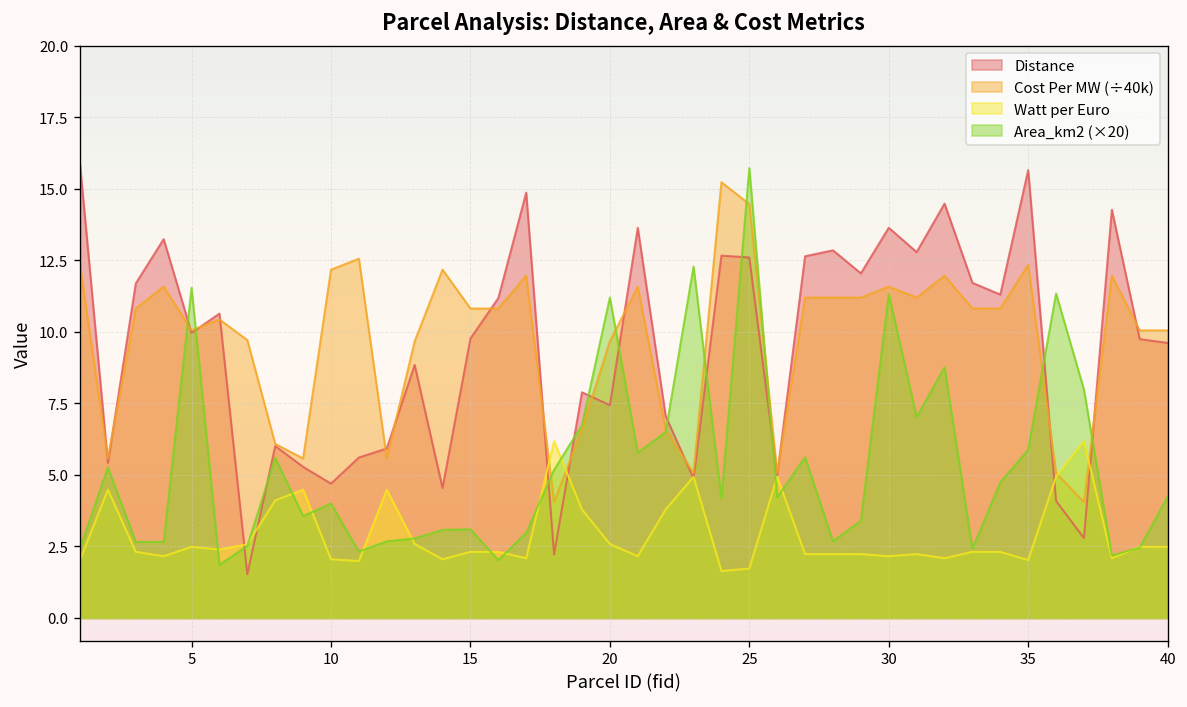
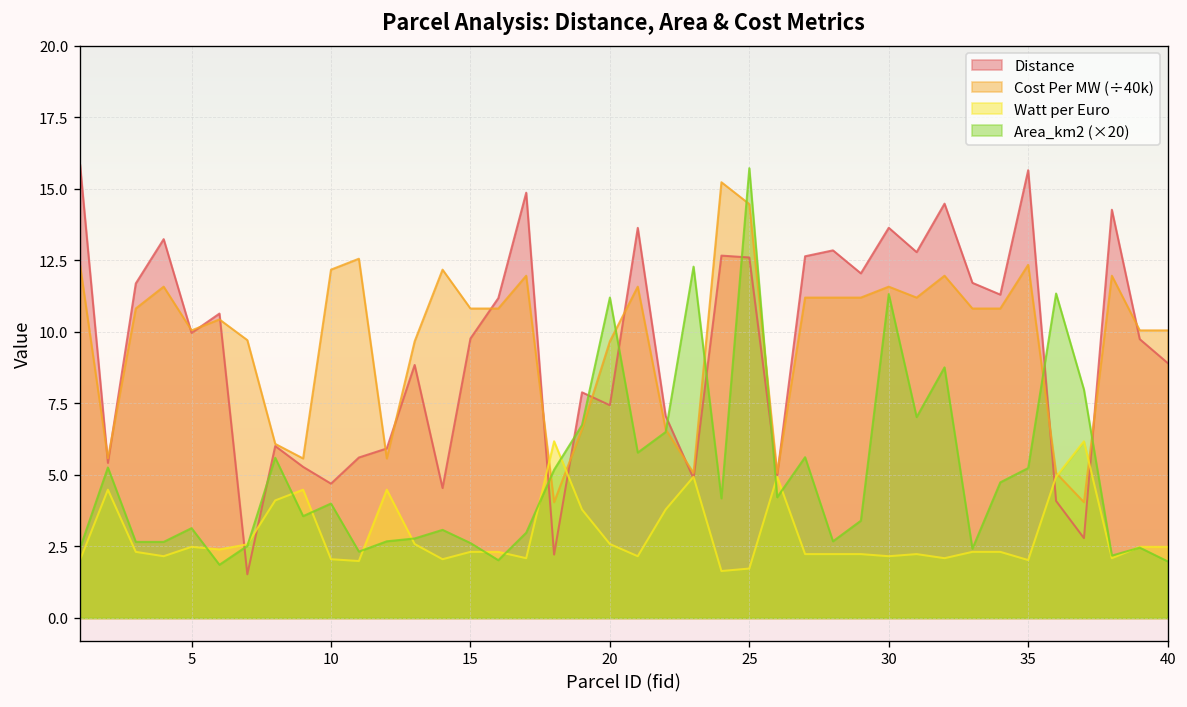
Area_km2 (×20), 5: 11.5 -> 3.1
Area_km2 (×20), 15: 3.1 -> 2.6
Area_km2 (×20), 35: 5.9 -> 5.2
Distance, 40: 9.6 -> 8.9
Area_km2 (×20), 40: 4.2 -> 2.0
